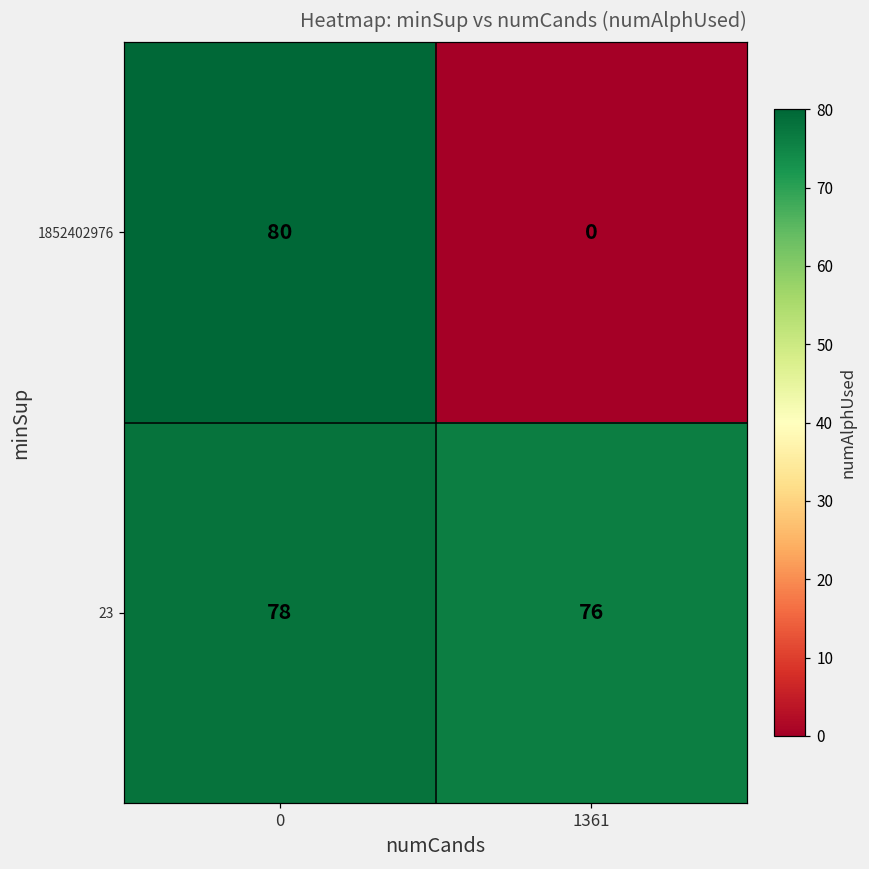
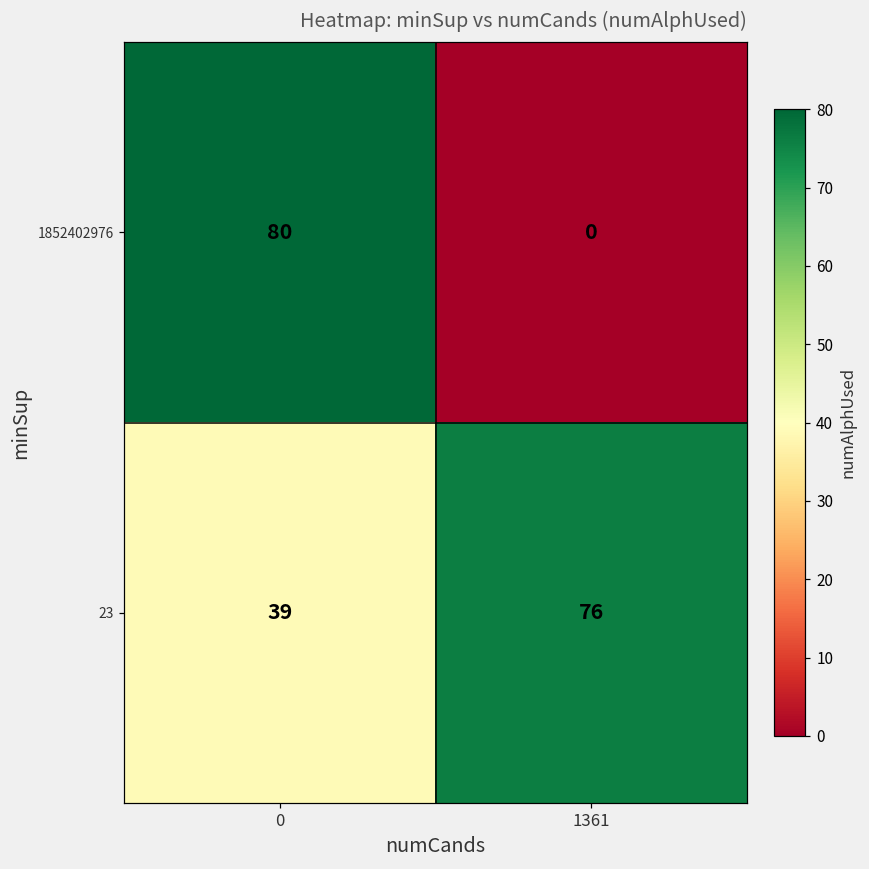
23, 0: 78 -> 39
